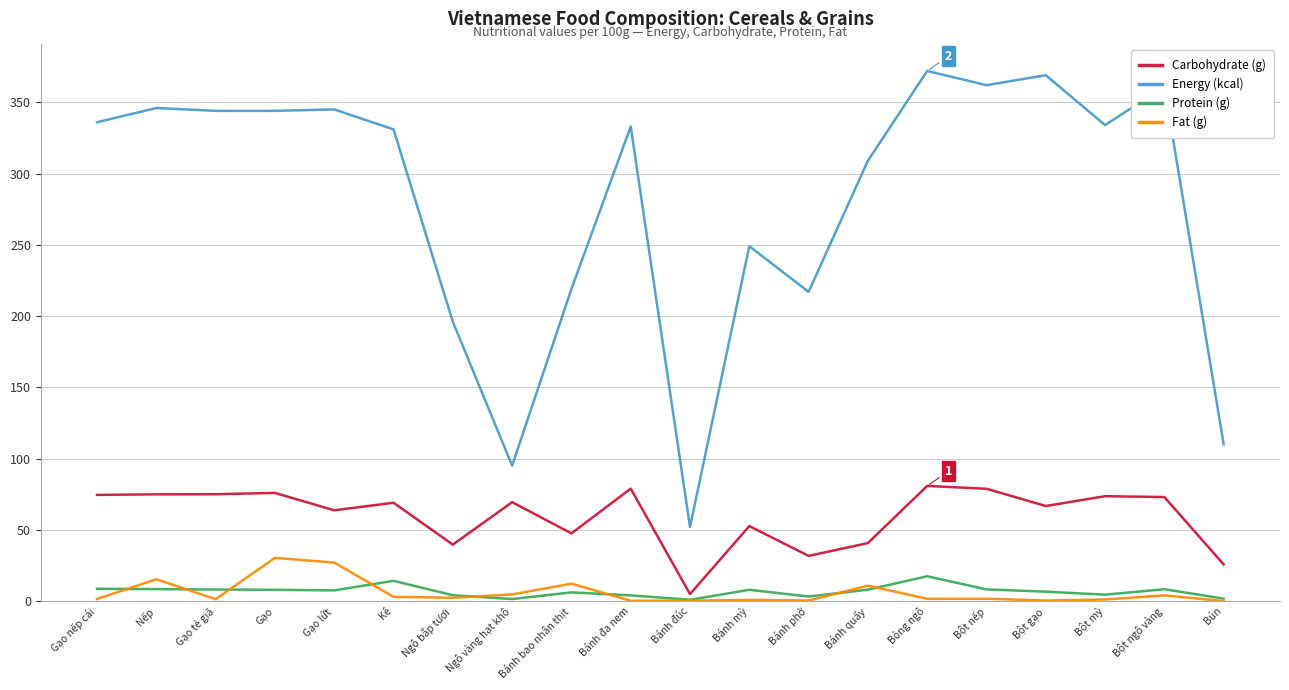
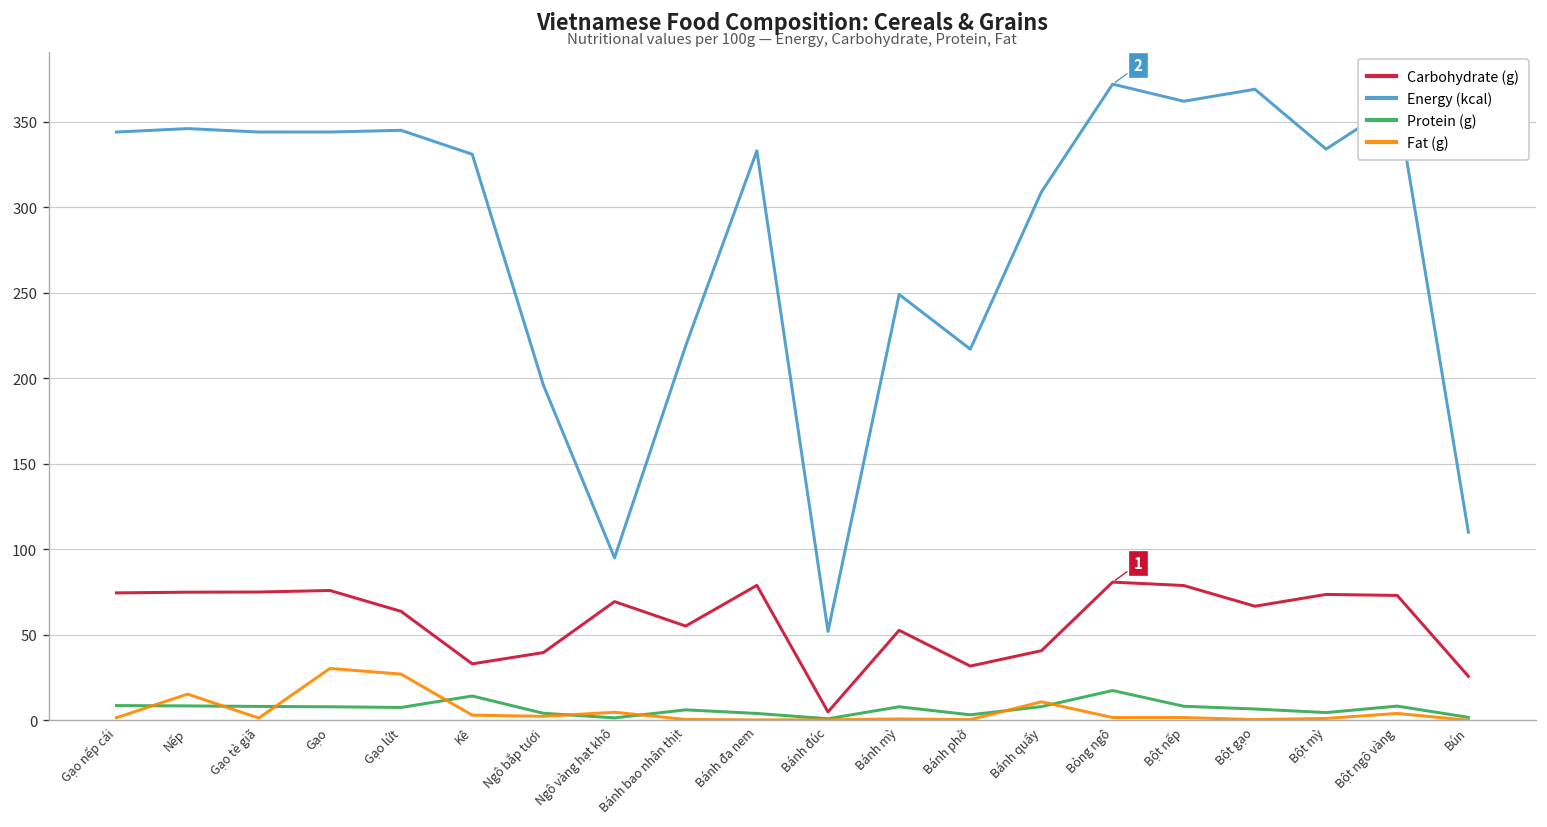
Energy (kcal), Gạo nếp cái: 336 -> 344
Carbohydrate (g), Kê: 69 -> 33
Carbohydrate (g), Bánh bao nhân thịt: 48 -> 55
Fat (g), Bánh bao nhân thịt: 12 -> 1
